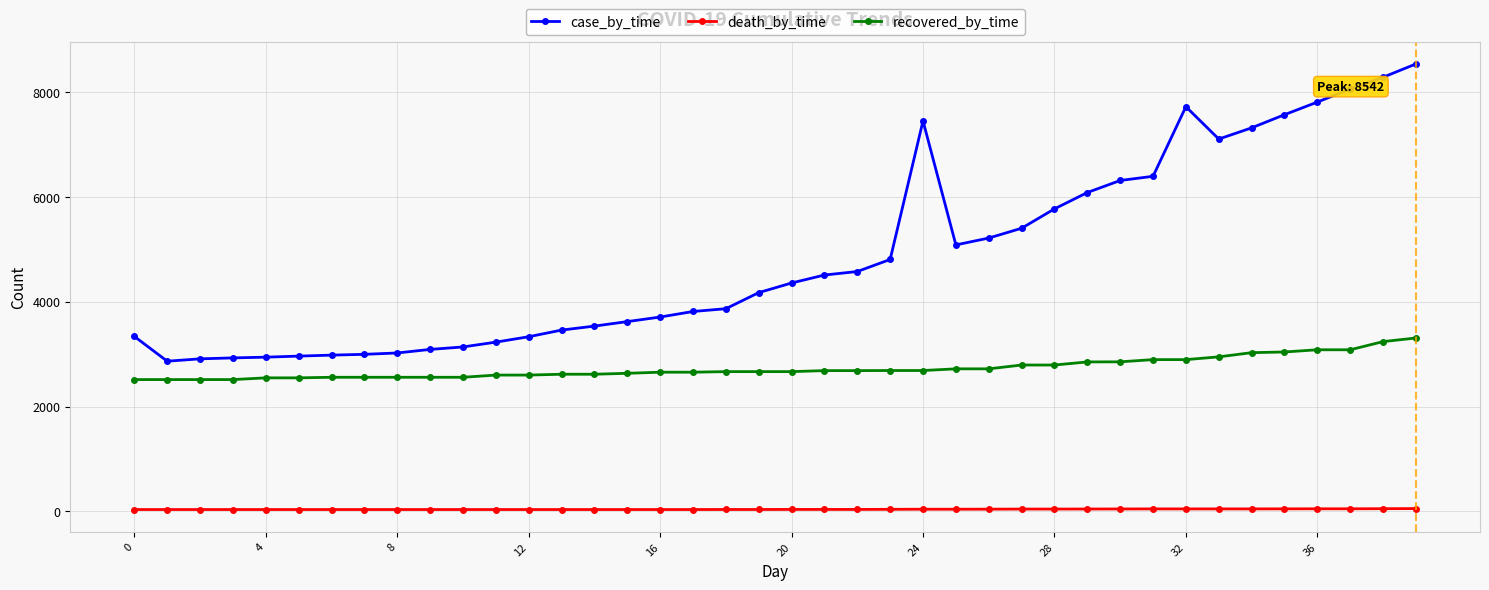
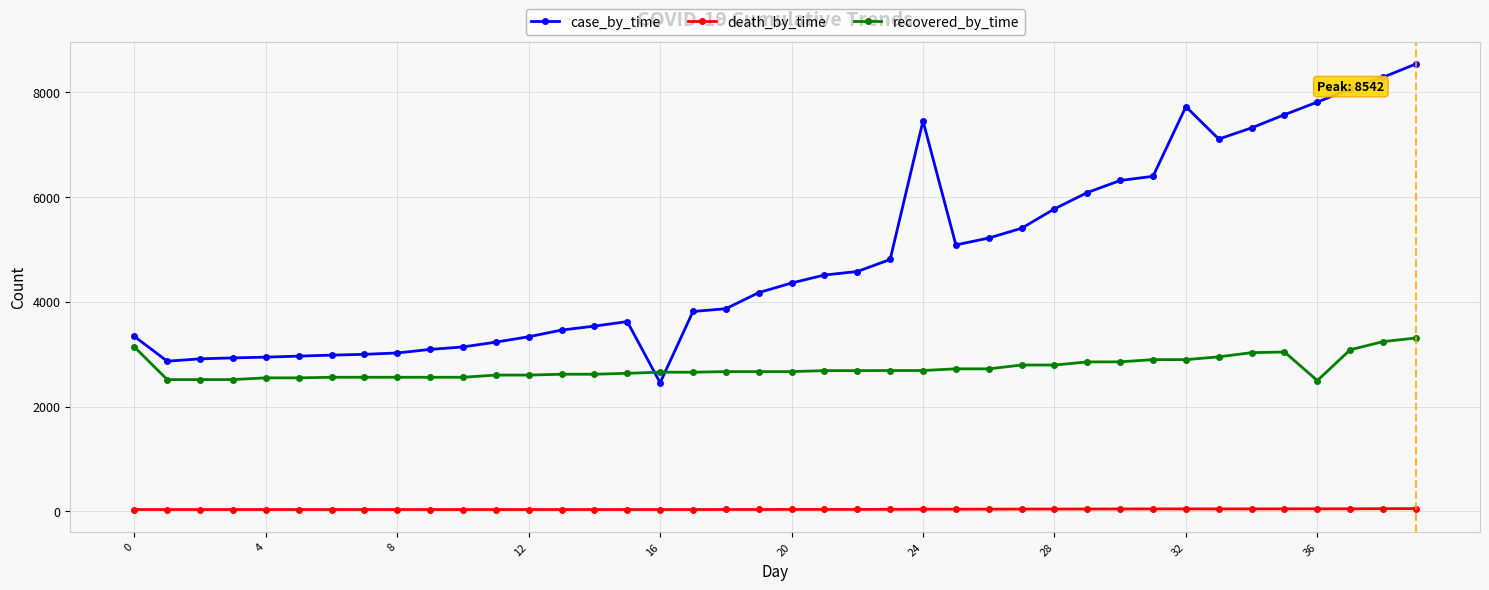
recovered_by_time, 0: 2500 -> 3100
case_by_time, 16: 3700 -> 2500
recovered_by_time, 36: 3100 -> 2500
